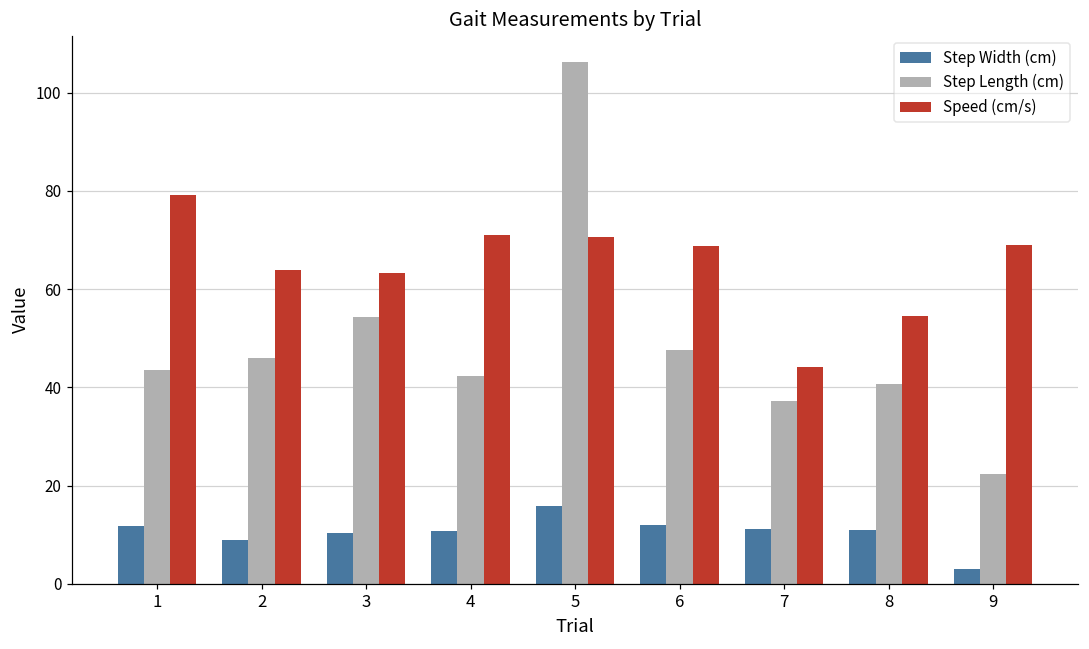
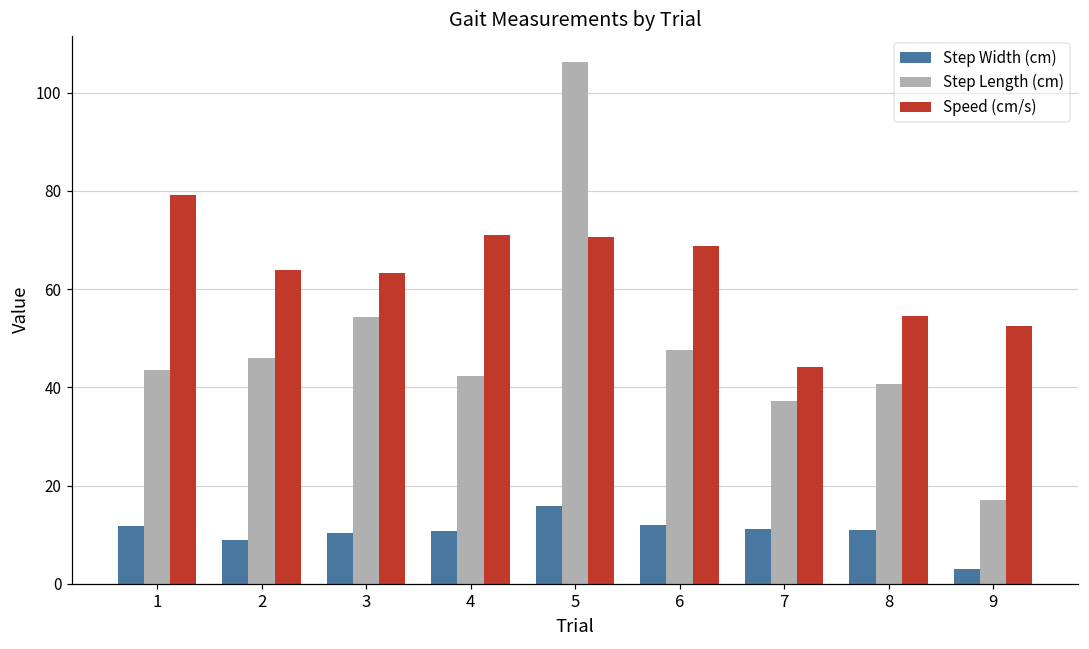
Step Length (cm), 9: 22 -> 17
Speed (cm/s), 9: 69 -> 53
